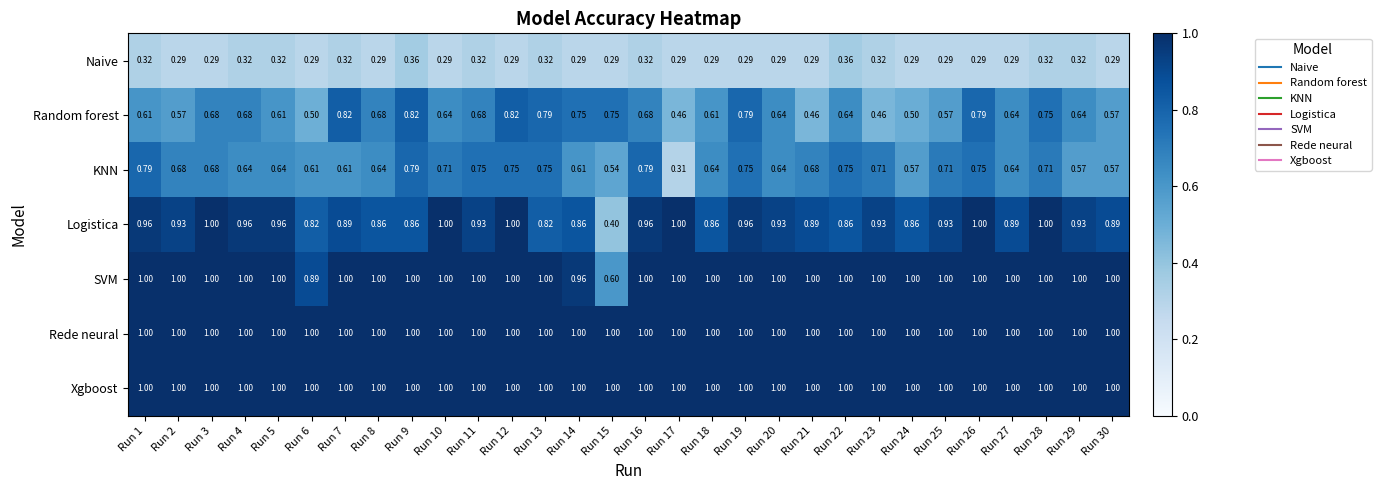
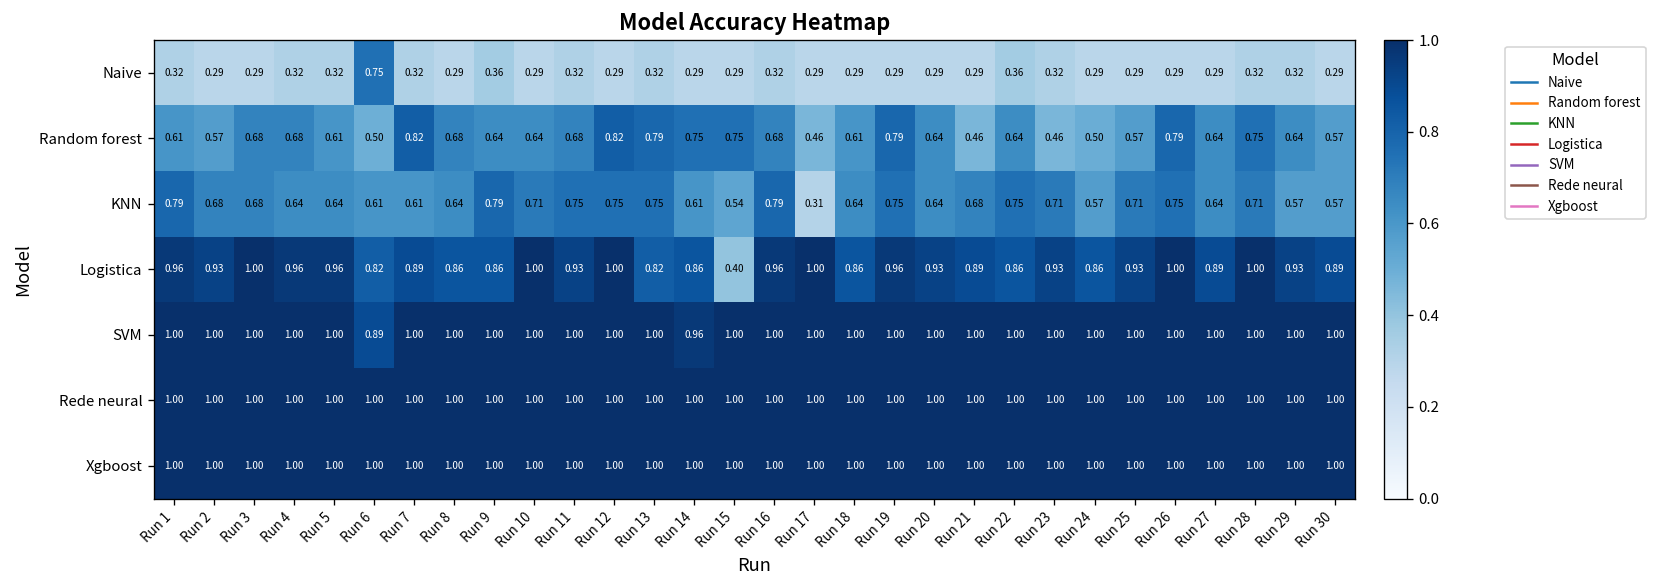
Naive, Run 6: 0.29 -> 0.75
Random forest, Run 9: 0.82 -> 0.64
SVM, Run 15: 0.60 -> 1.00
